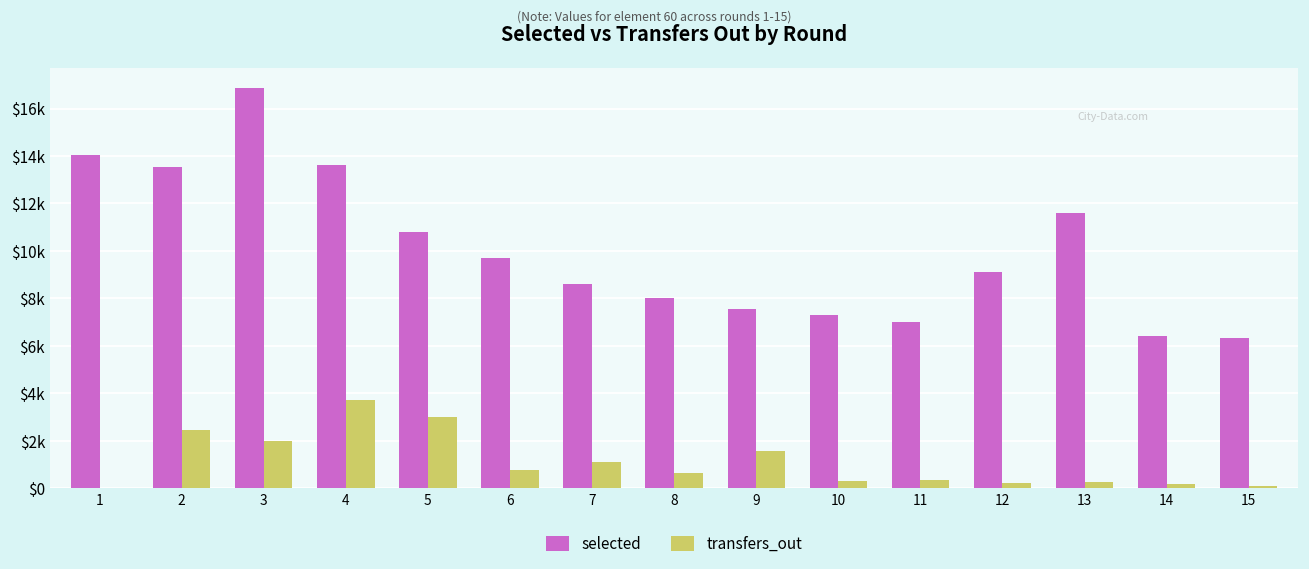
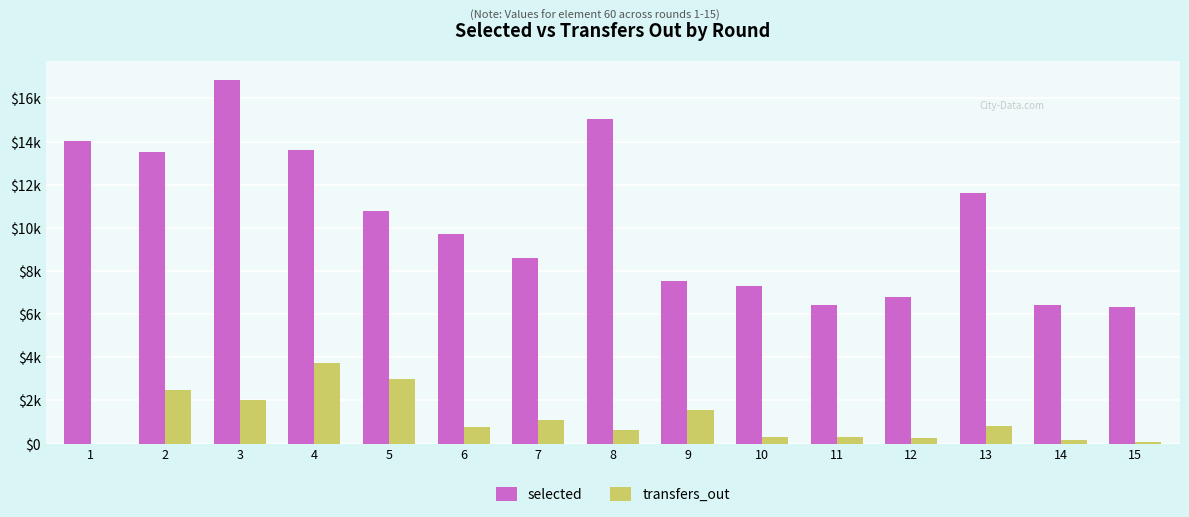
selected, 8: $8000 -> $15000
selected, 11: $7000 -> $6400
selected, 12: $9100 -> $6800
transfers_out, 13: $300 -> $800
